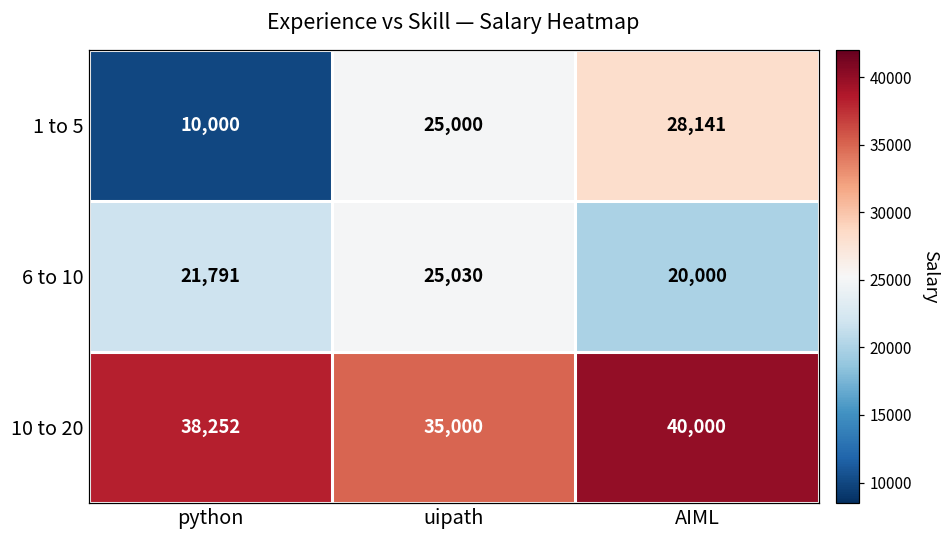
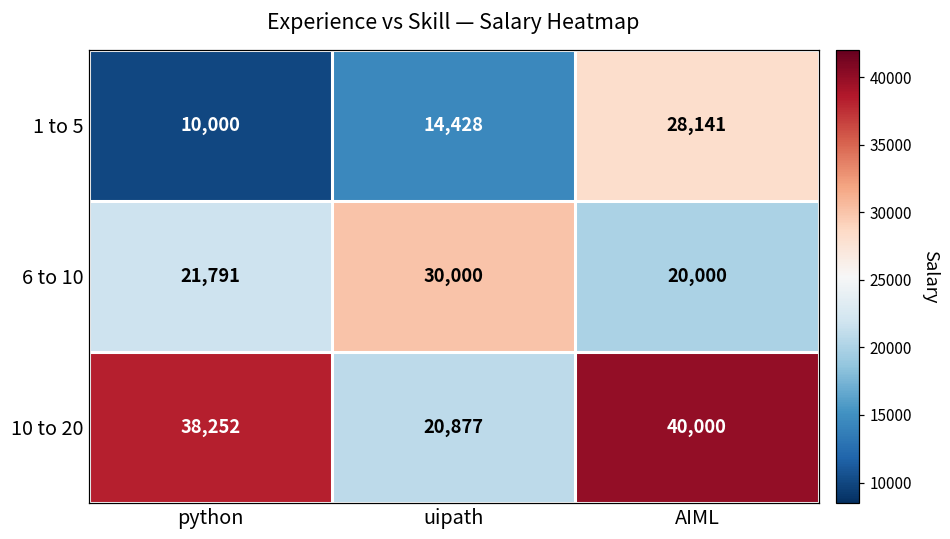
1 to 5, uipath: 25,000 -> 14,428
6 to 10, uipath: 25,030 -> 30,000
10 to 20, uipath: 35,000 -> 20,877
